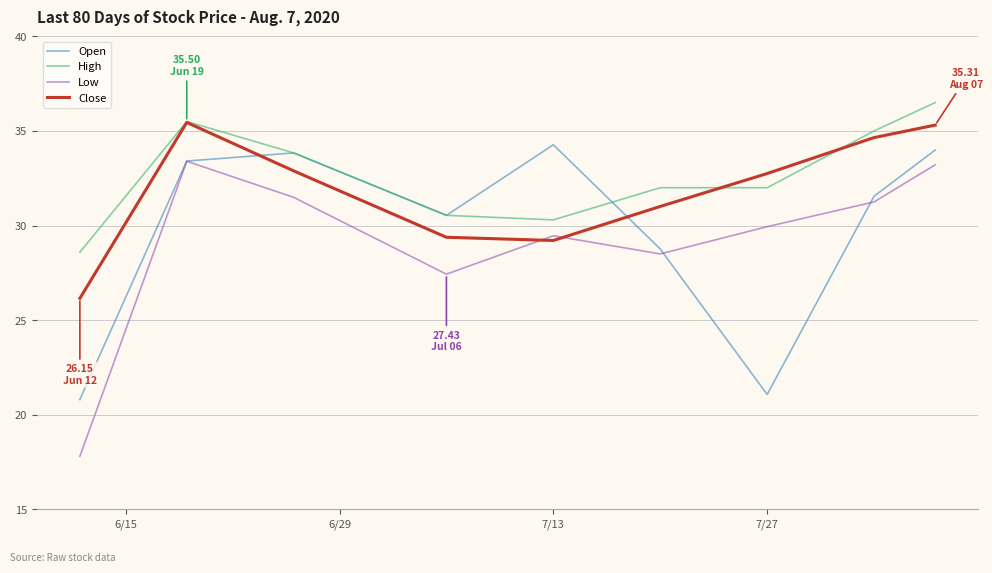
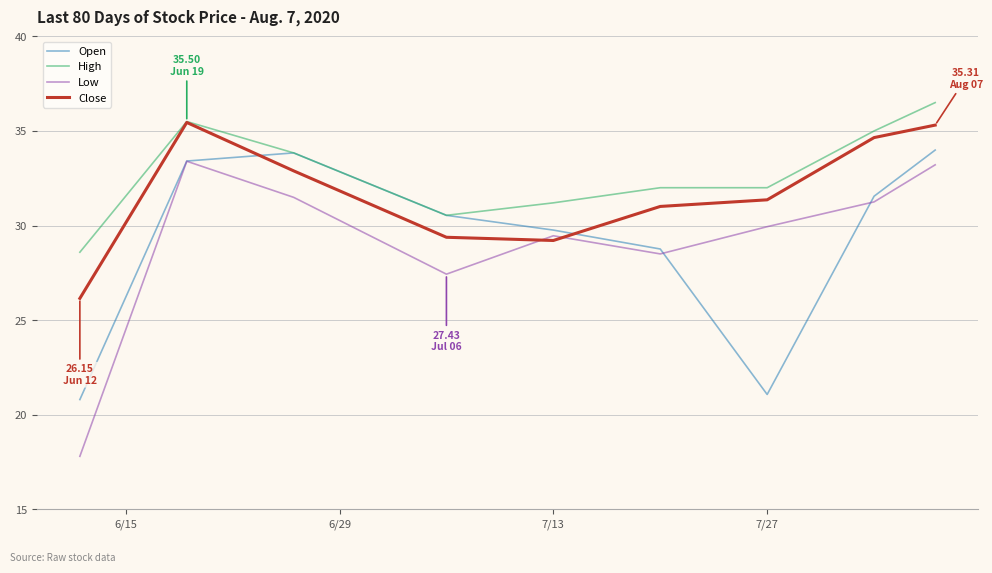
Open, 7/13: 34.3 -> 29.8
High, 7/13: 30.3 -> 31.2
Close, 7/27: 32.8 -> 31.4
